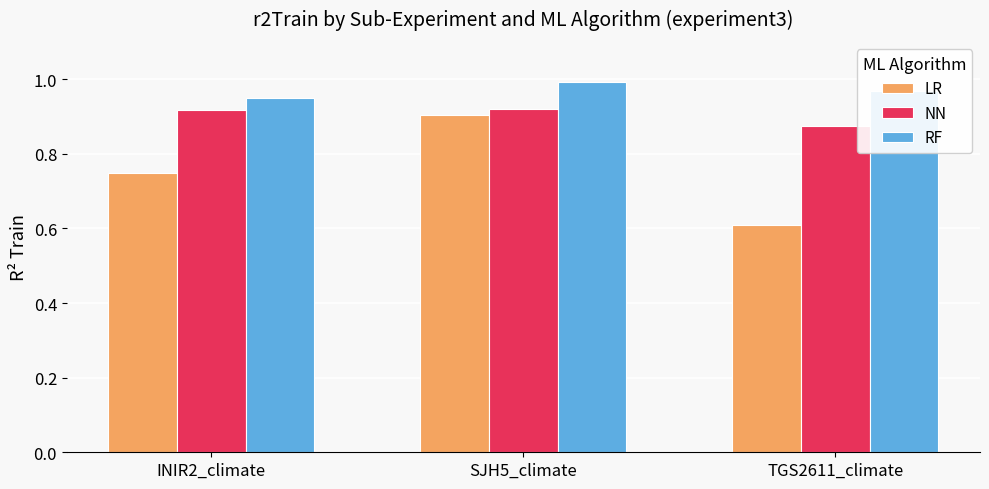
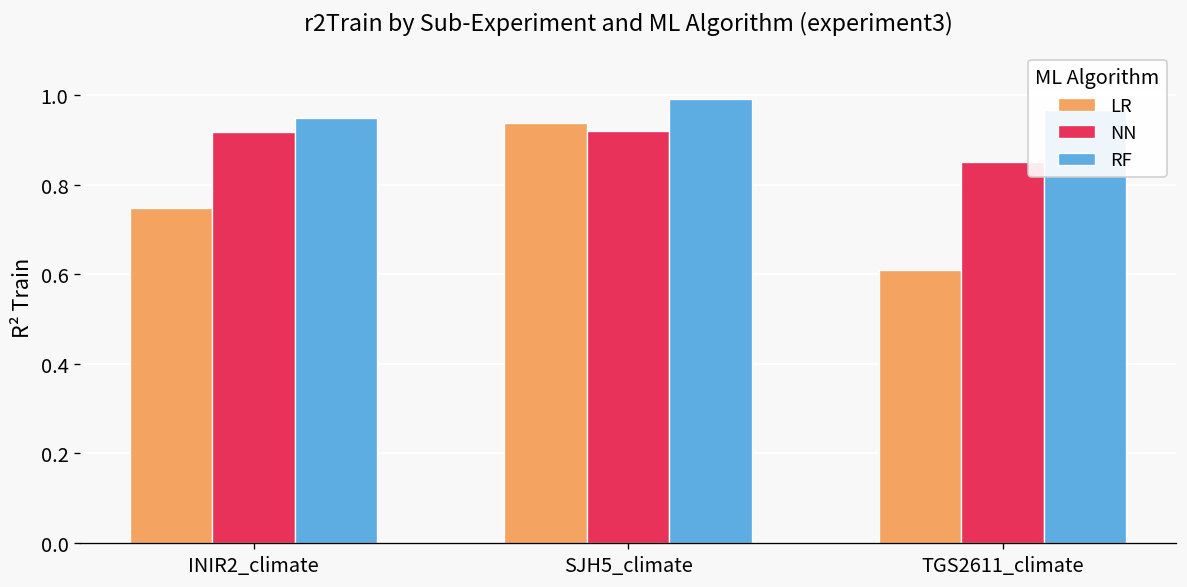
LR, SJH5_climate: 0.90 -> 0.94
NN, TGS2611_climate: 0.87 -> 0.85
